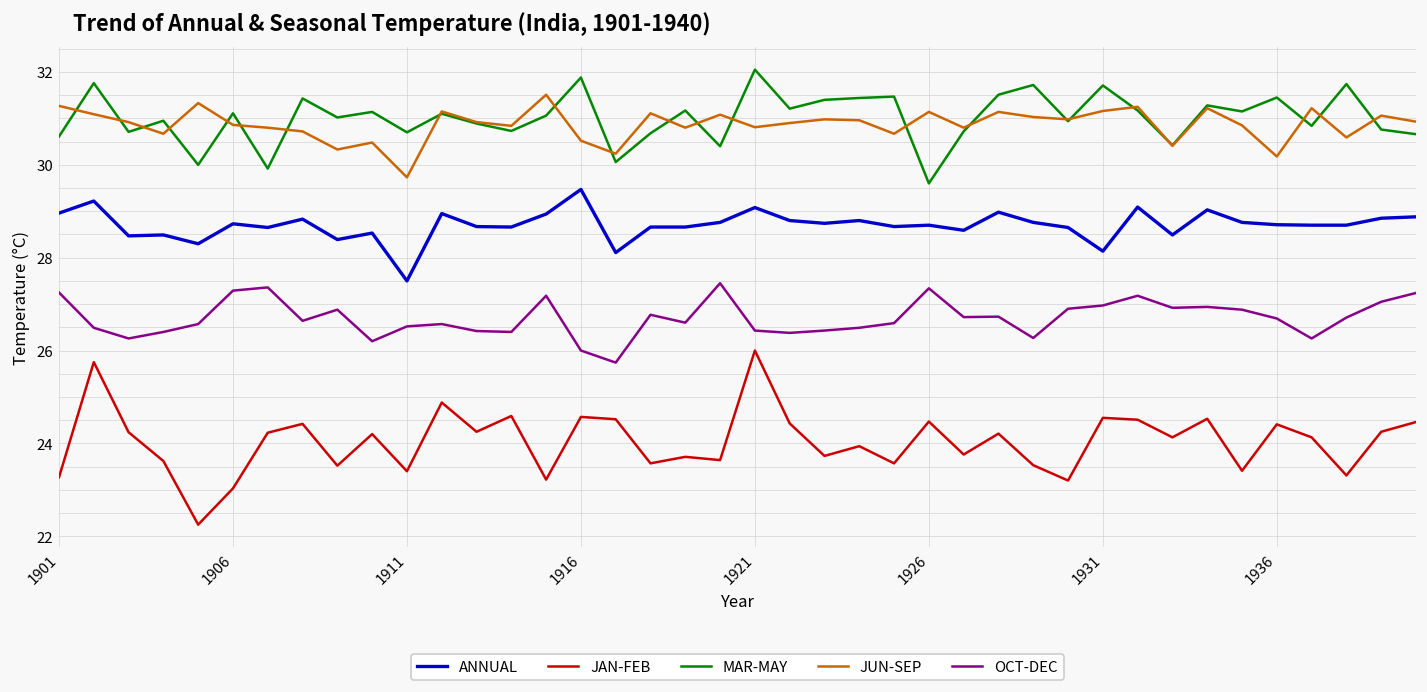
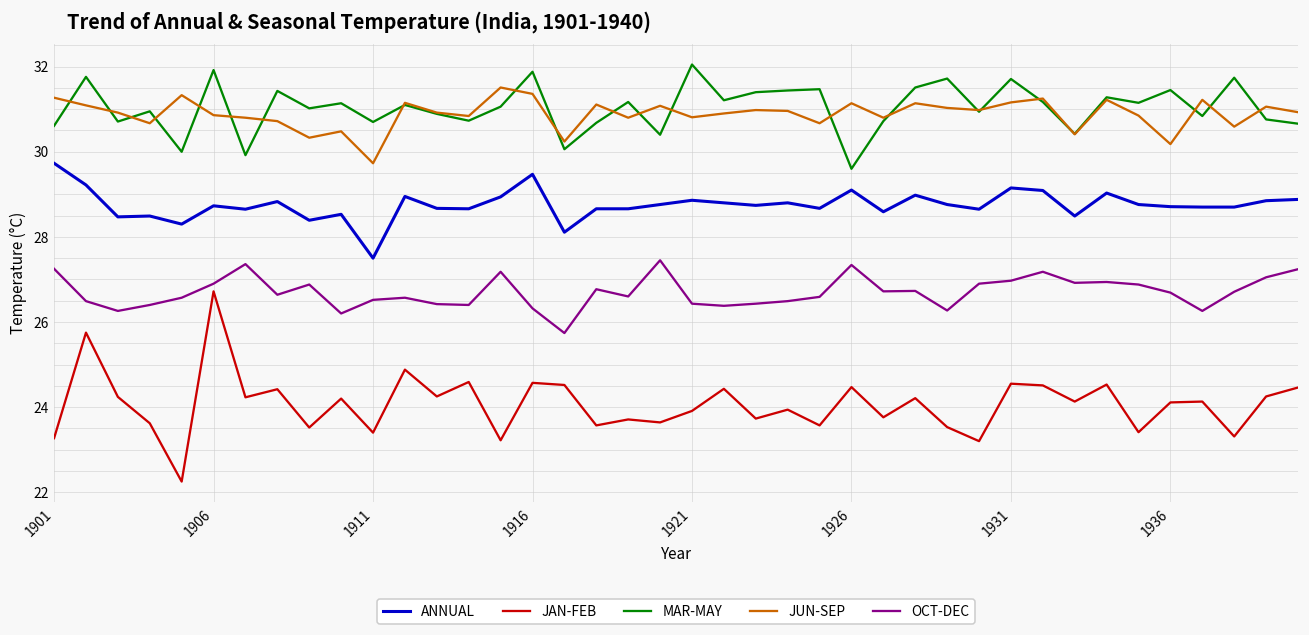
ANNUAL, 1901: 29.0 -> 29.7
JAN-FEB, 1906: 23.0 -> 26.7
MAR-MAY, 1906: 31.1 -> 31.9
OCT-DEC, 1906: 27.3 -> 26.9
JUN-SEP, 1916: 30.5 -> 31.4
OCT-DEC, 1916: 26.0 -> 26.3
ANNUAL, 1921: 29.1 -> 28.9
JAN-FEB, 1921: 26.0 -> 23.9
ANNUAL, 1926: 28.7 -> 29.1
ANNUAL, 1931: 28.1 -> 29.2
JAN-FEB, 1936: 24.4 -> 24.1
